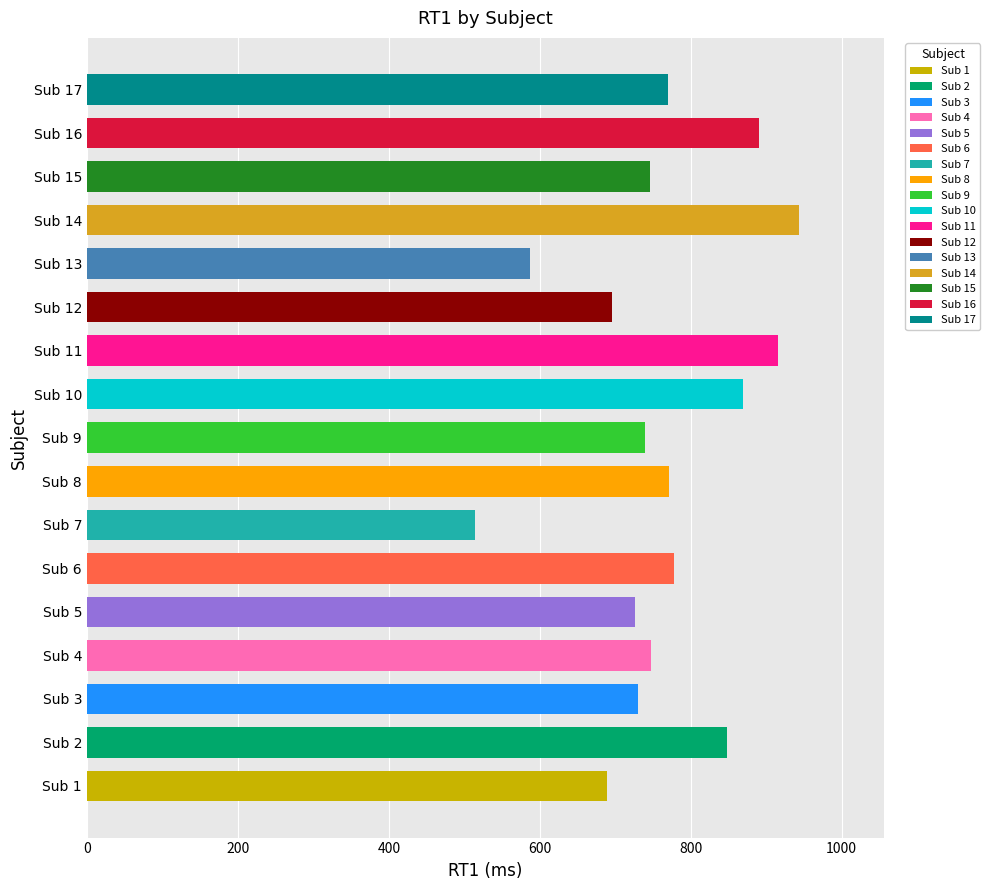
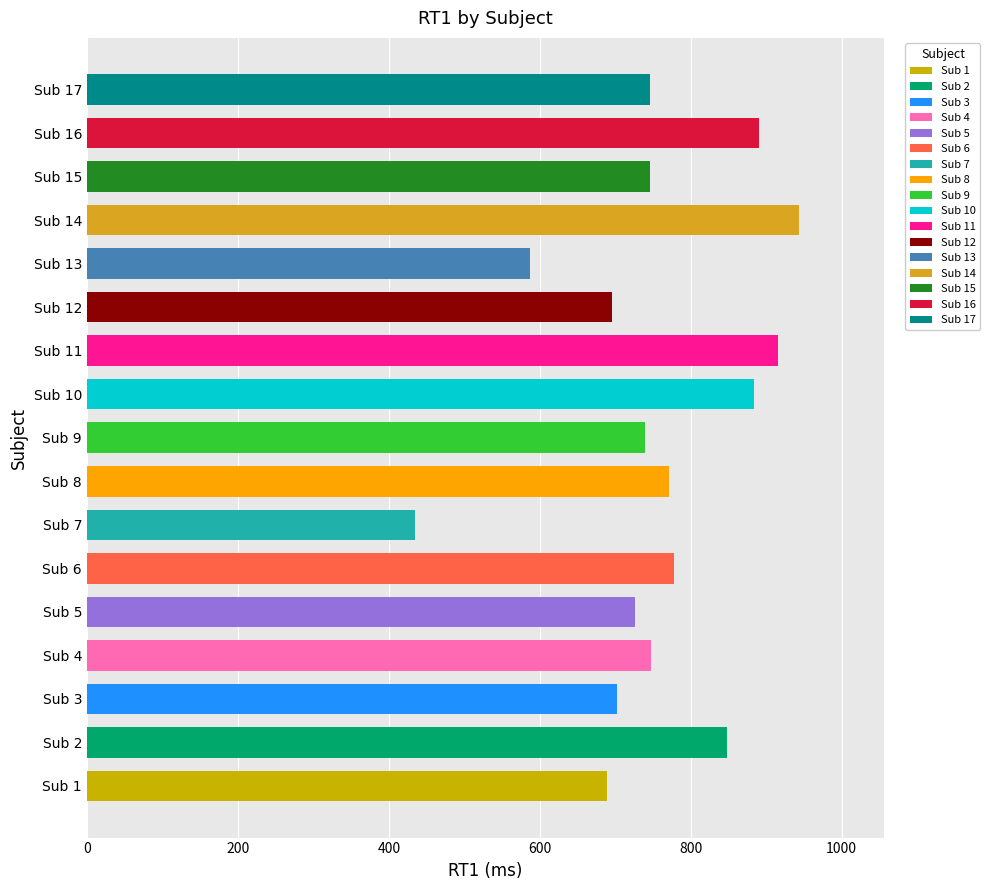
Sub 17: 770 -> 750
Sub 10: 870 -> 880
Sub 7: 510 -> 430
Sub 3: 730 -> 700
